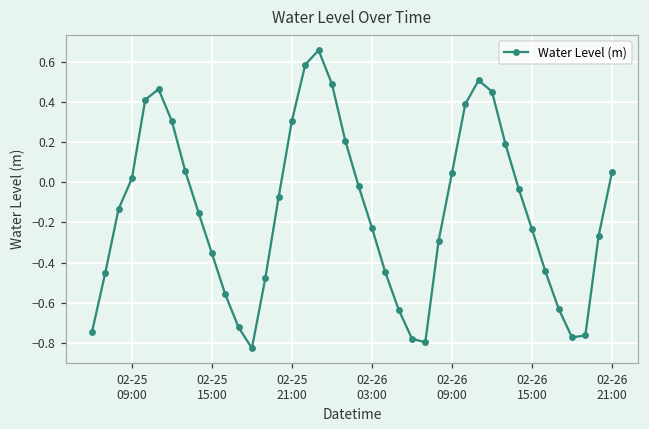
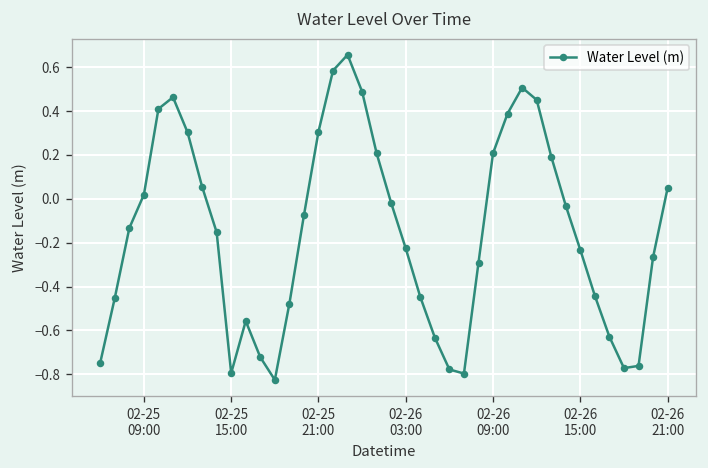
02-25 15:00: -0.35 -> -0.79
02-26 09:00: 0.05 -> 0.21
